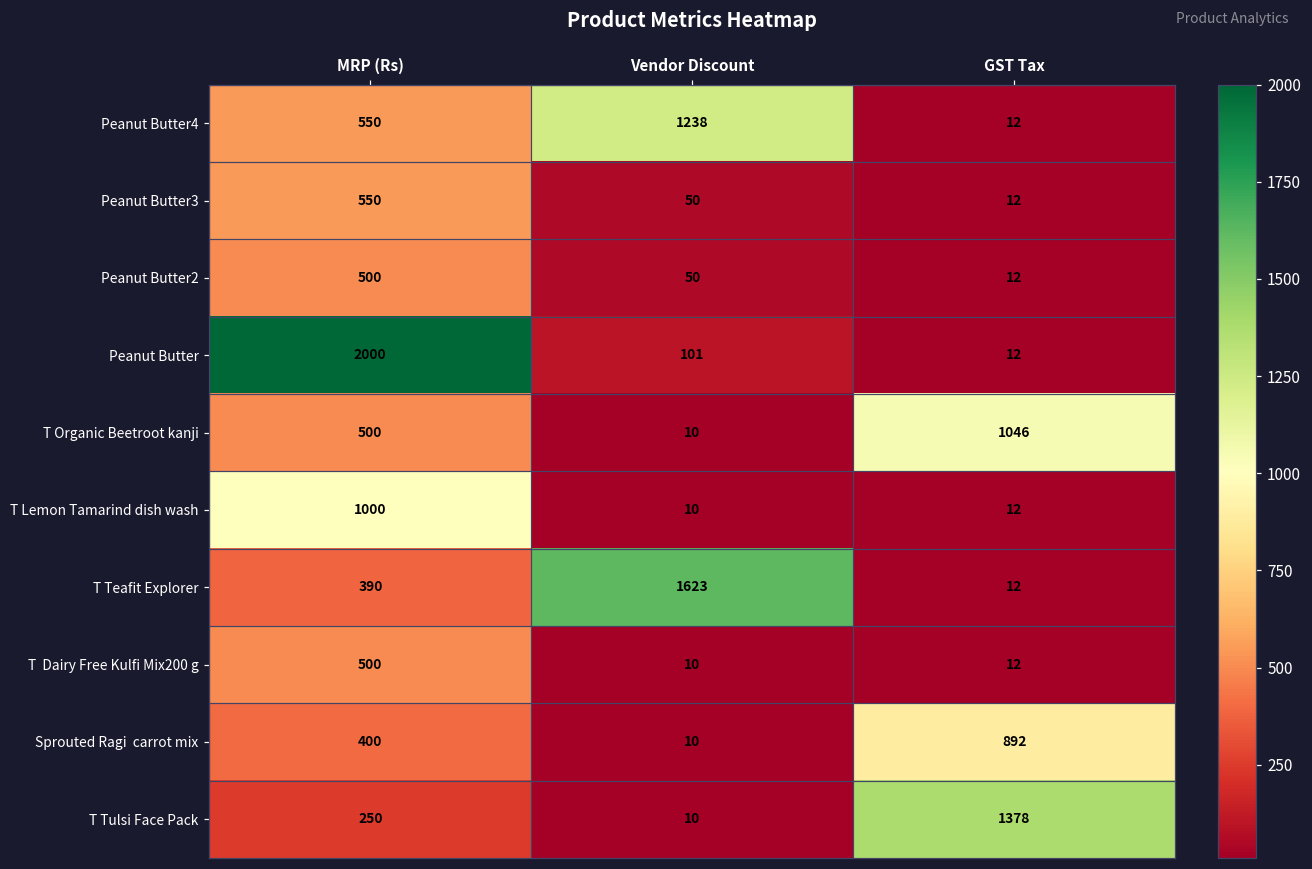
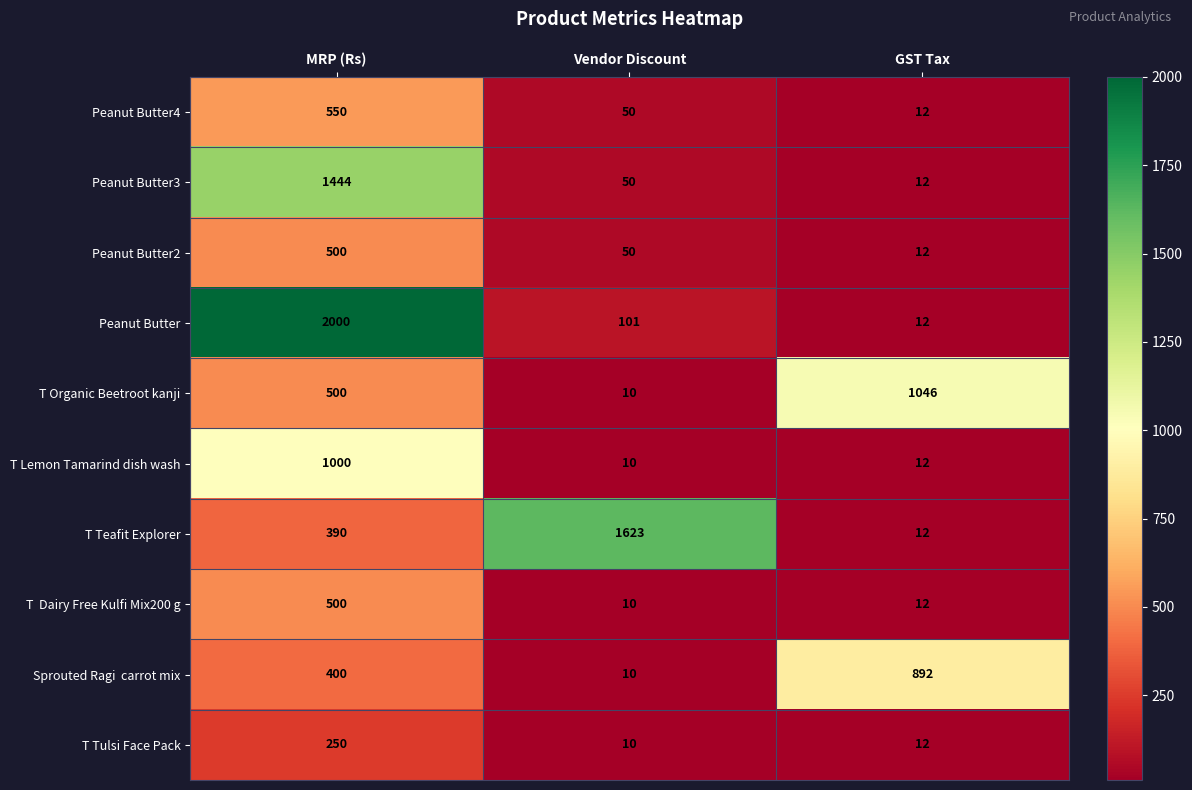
Peanut Butter4, Vendor Discount: 1238 -> 50
Peanut Butter3, MRP (Rs): 550 -> 1444
T Tulsi Face Pack, GST Tax: 1378 -> 12
